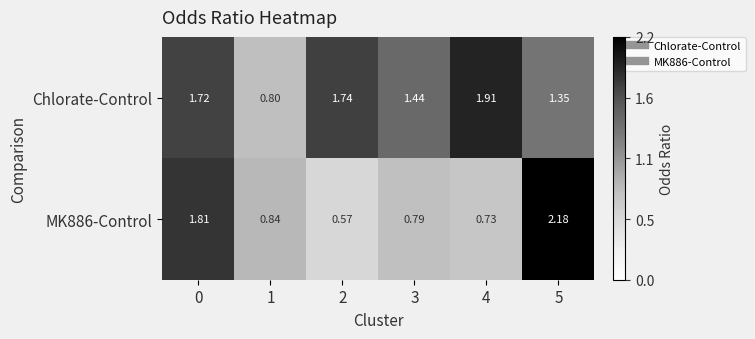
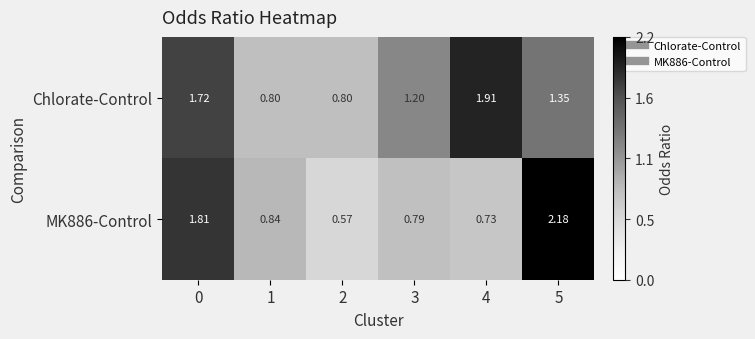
Chlorate-Control, 2: 1.74 -> 0.80
Chlorate-Control, 3: 1.44 -> 1.20
